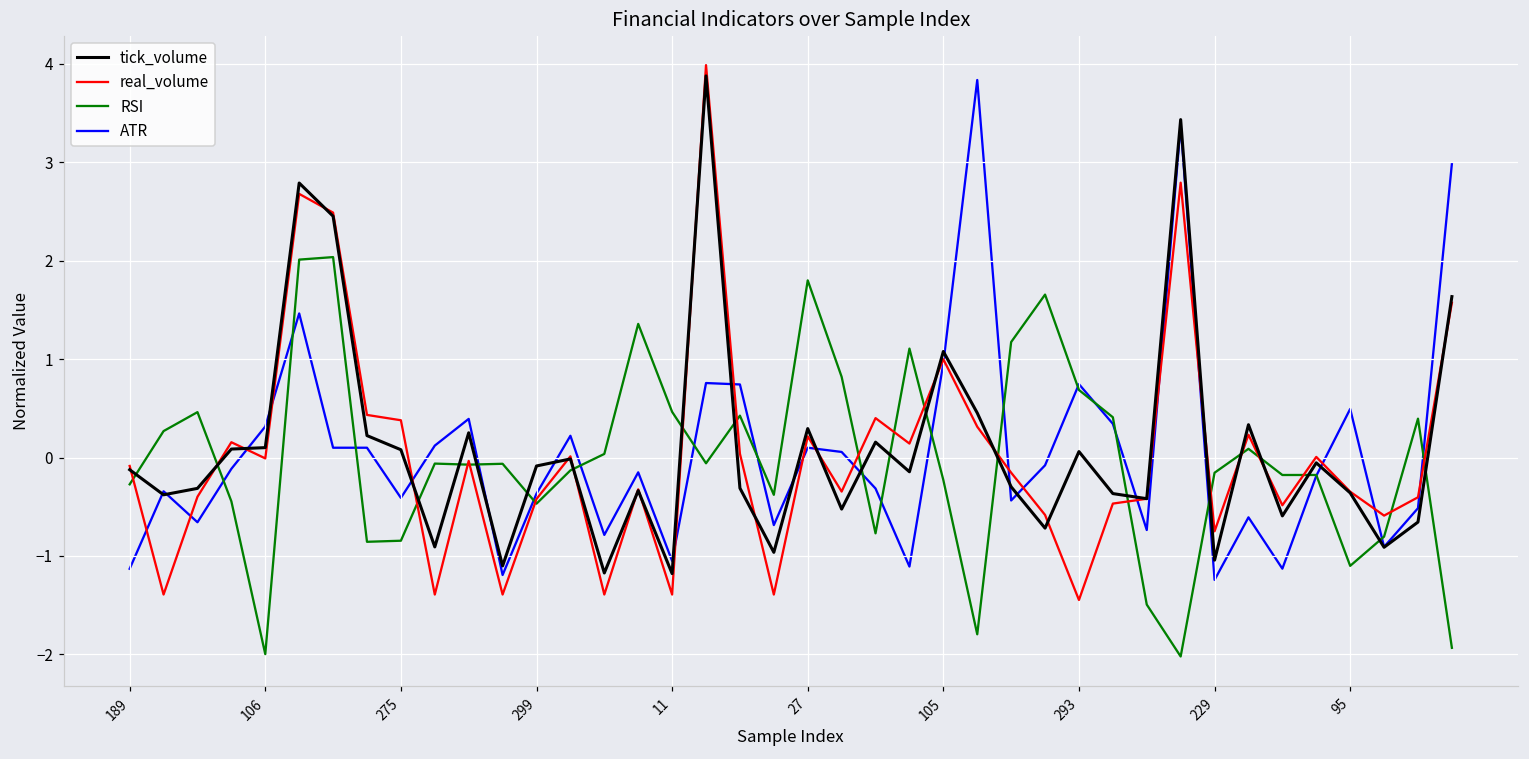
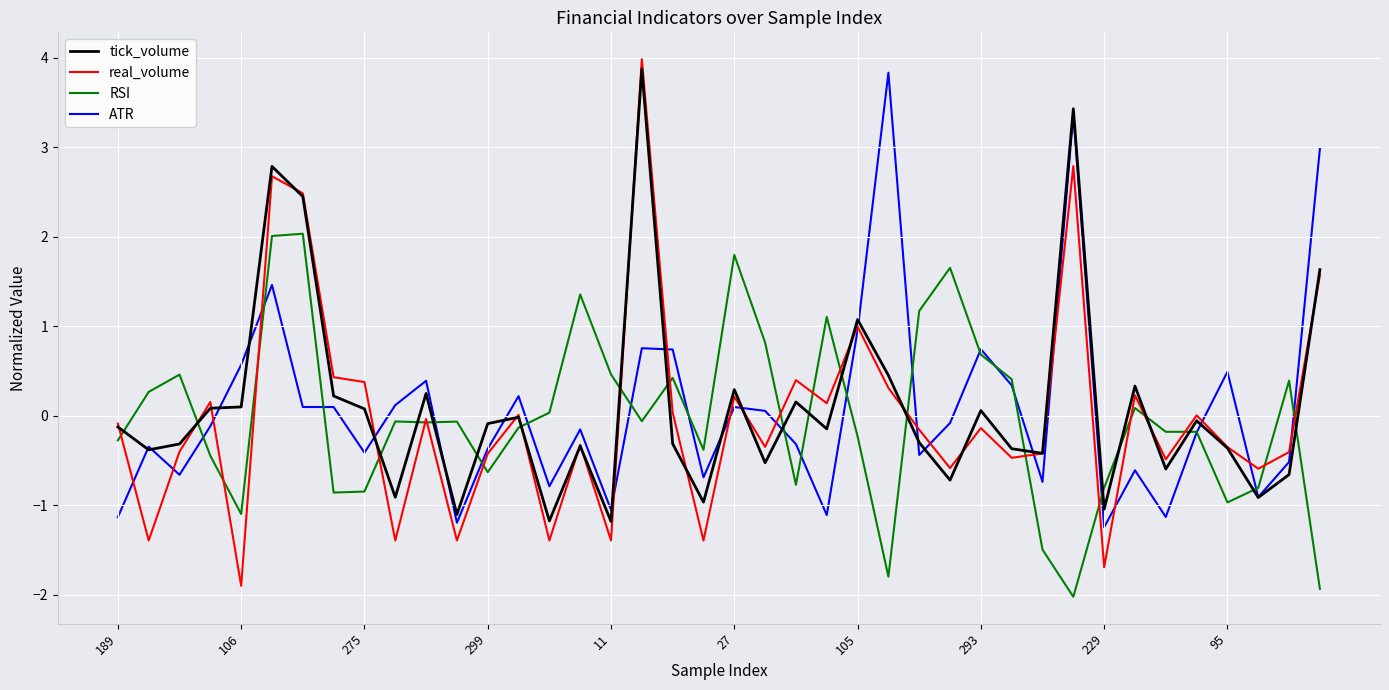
real_volume, 106: 0.0 -> -1.9
RSI, 106: -2.0 -> -1.1
ATR, 106: 0.3 -> 0.6
RSI, 299: -0.5 -> -0.6
real_volume, 293: -1.4 -> -0.1
real_volume, 229: -0.7 -> -1.7
RSI, 229: -0.2 -> -0.8
RSI, 95: -1.1 -> -1.0
